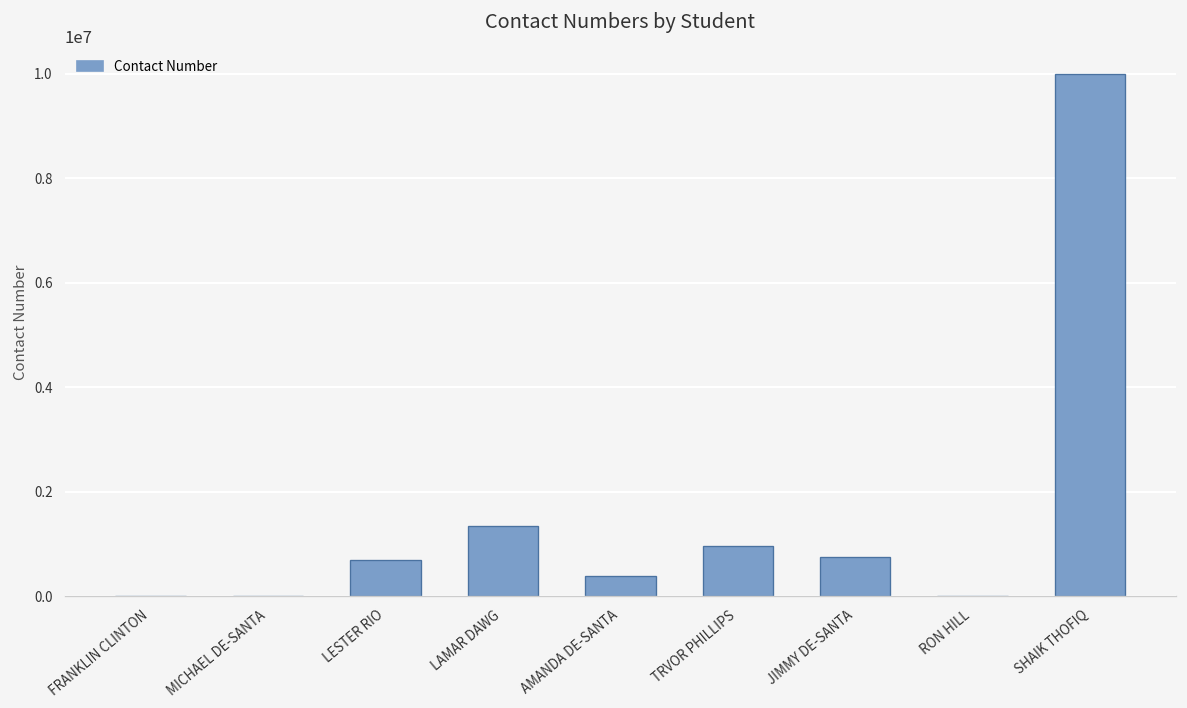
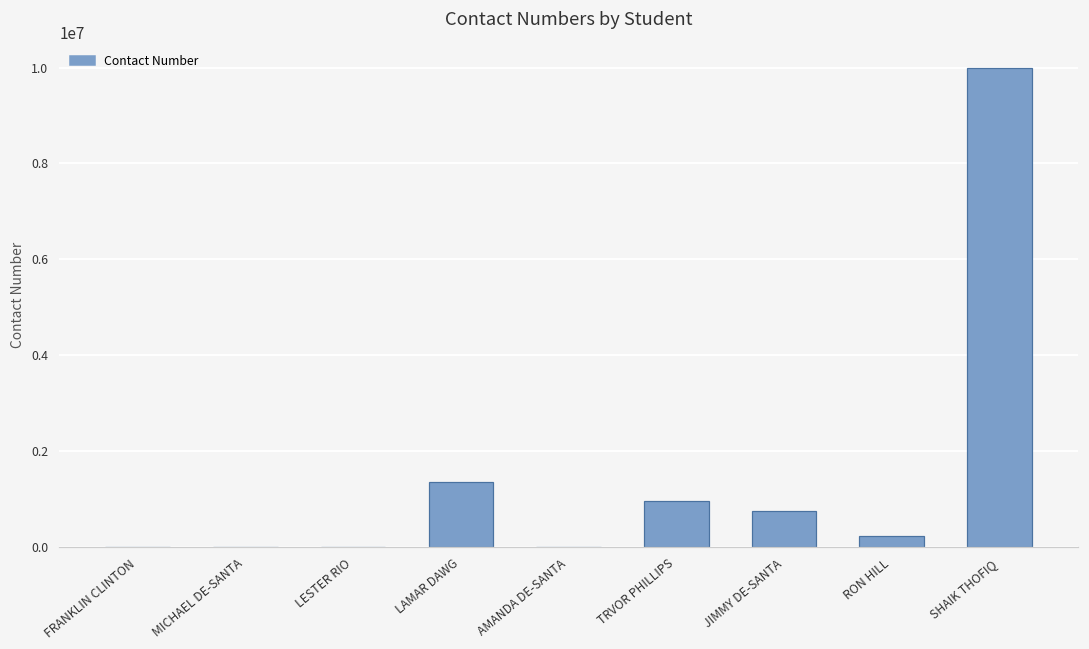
LESTER RIO: 700000 -> 0
AMANDA DE-SANTA: 400000 -> 0
RON HILL: 0 -> 200000
